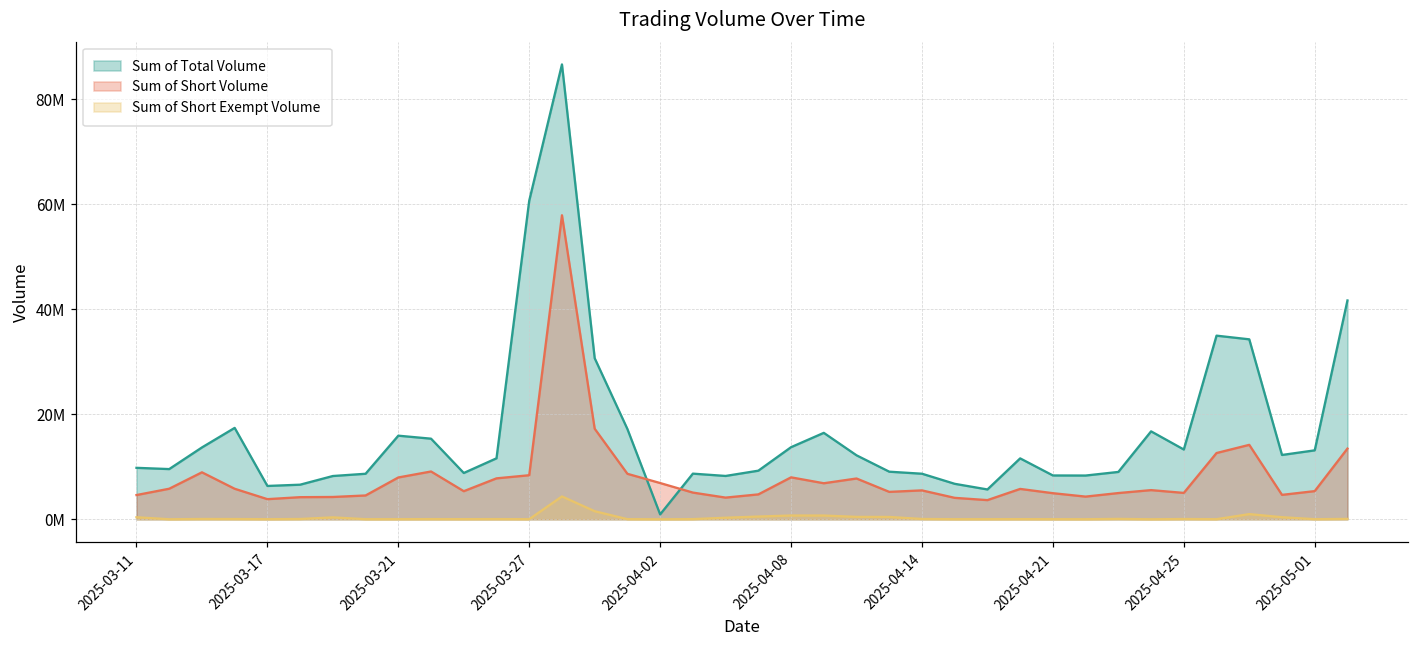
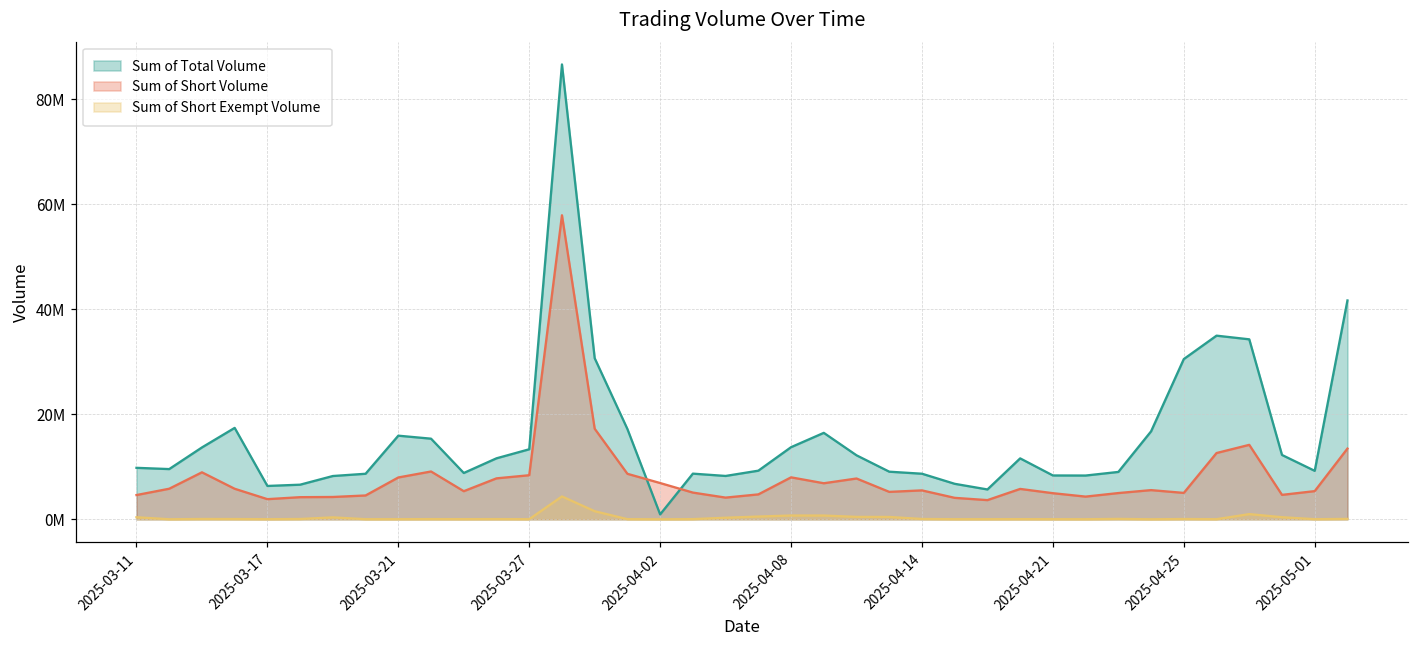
Sum of Total Volume, 2025-03-27: 61000000 -> 13000000
Sum of Total Volume, 2025-04-25: 13000000 -> 31000000
Sum of Total Volume, 2025-05-01: 13000000 -> 9000000
